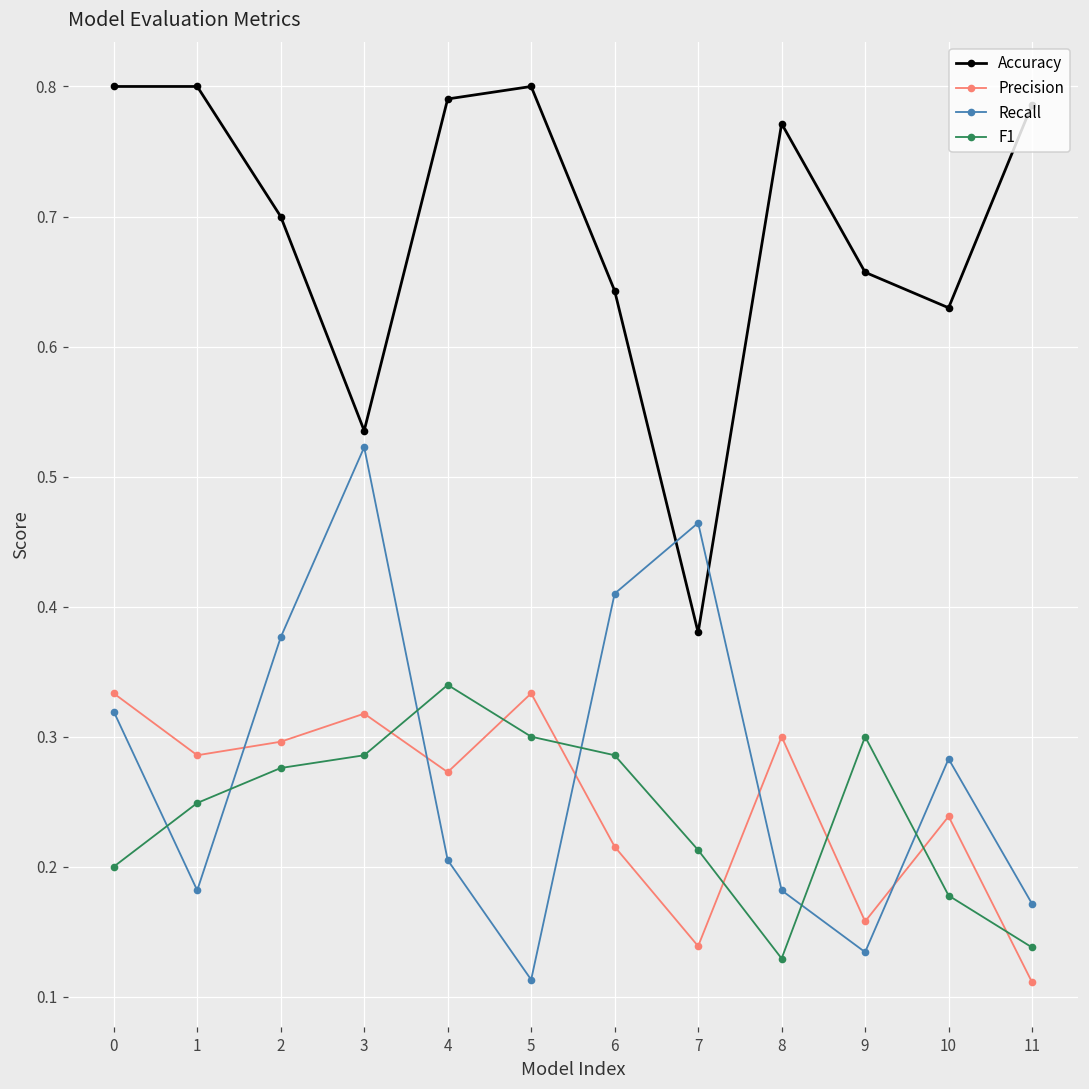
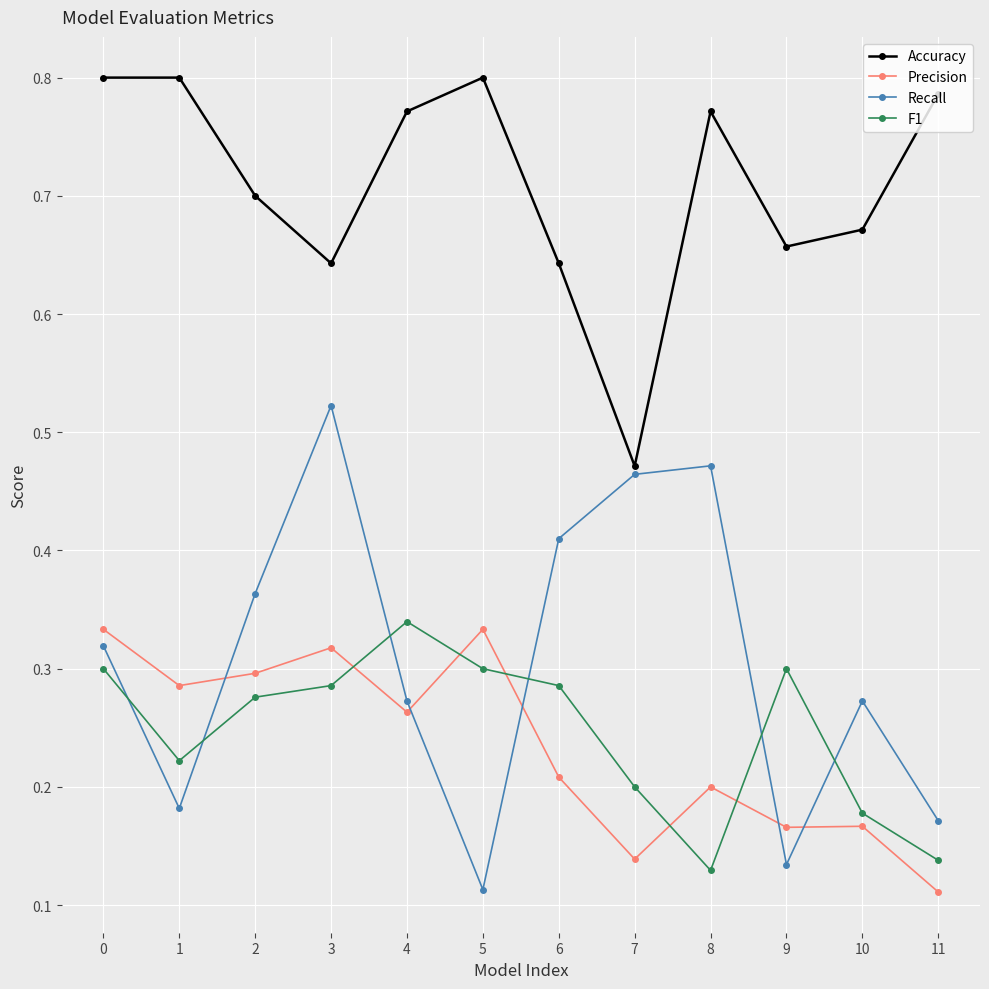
F1, 0: 0.2 -> 0.3
F1, 1: 0.249 -> 0.222
Recall, 2: 0.376 -> 0.364
Accuracy, 3: 0.535 -> 0.643
Accuracy, 4: 0.790 -> 0.771
Precision, 4: 0.273 -> 0.263
Recall, 4: 0.205 -> 0.273
Precision, 6: 0.215 -> 0.208
Accuracy, 7: 0.380 -> 0.471
F1, 7: 0.213 -> 0.200
Precision, 8: 0.3 -> 0.2
Recall, 8: 0.182 -> 0.472
Precision, 9: 0.158 -> 0.166
Accuracy, 10: 0.630 -> 0.671
Precision, 10: 0.239 -> 0.167
Recall, 10: 0.283 -> 0.273
